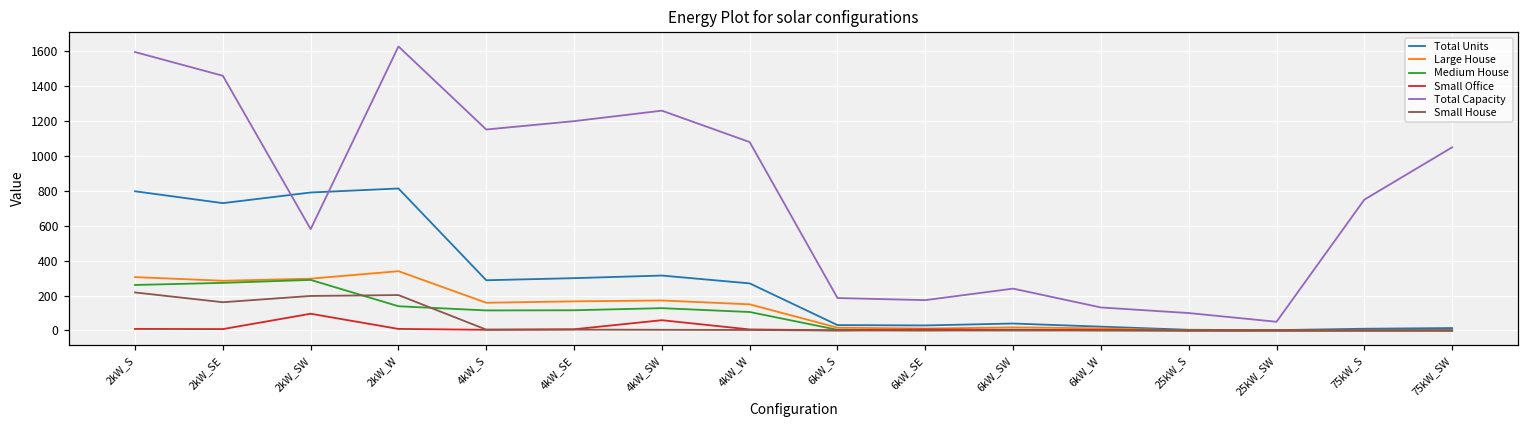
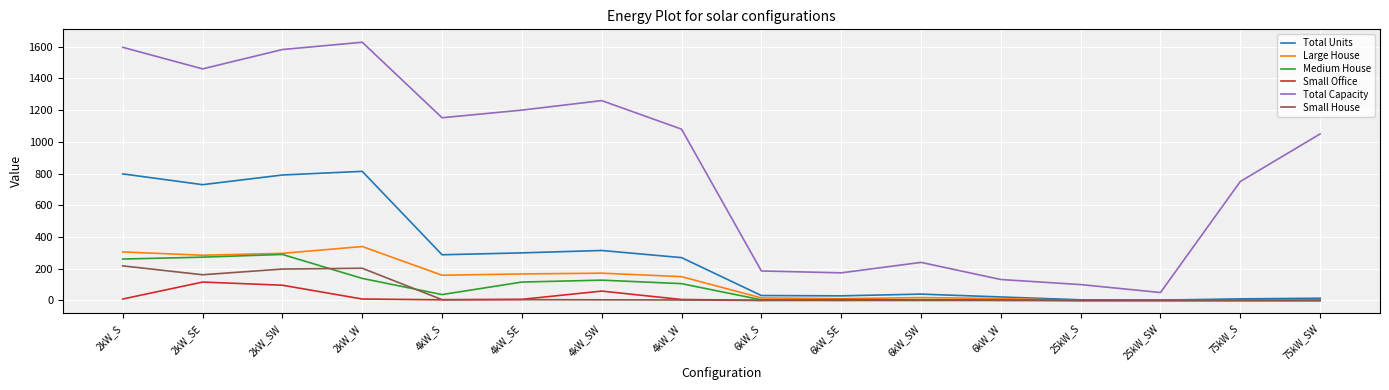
Small Office, 2kW_SE: 10 -> 120
Total Capacity, 2kW_SW: 580 -> 1580
Medium House, 4kW_S: 120 -> 40
